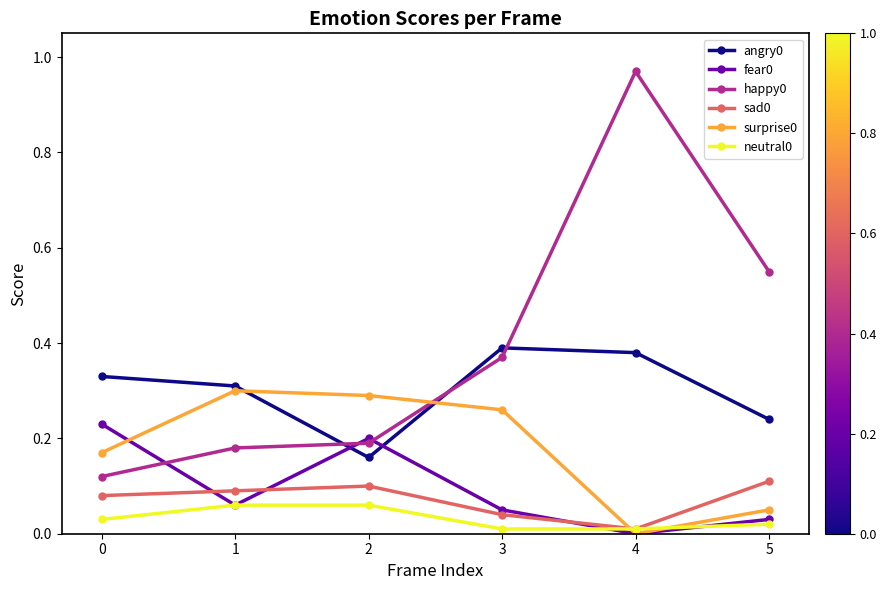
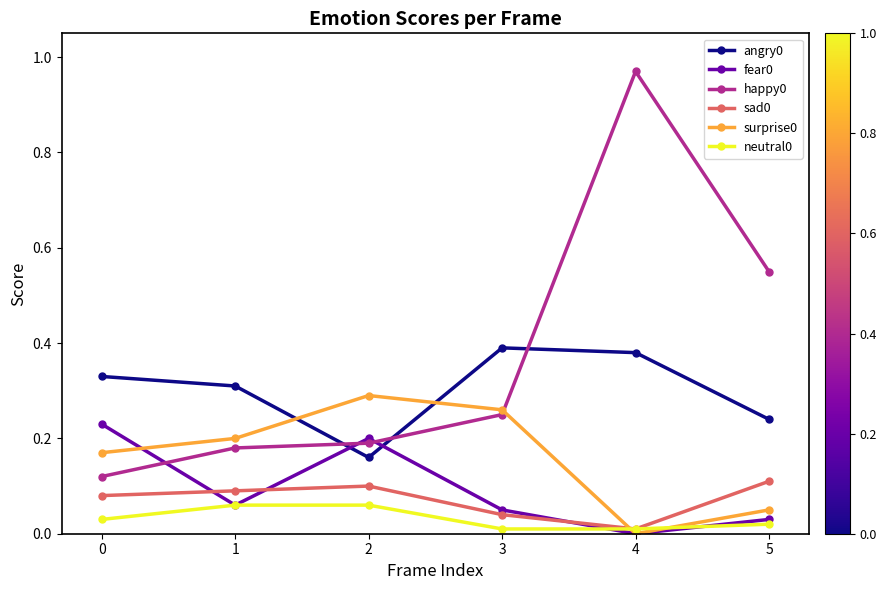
surprise0, 1: 0.3 -> 0.2
happy0, 3: 0.37 -> 0.25
